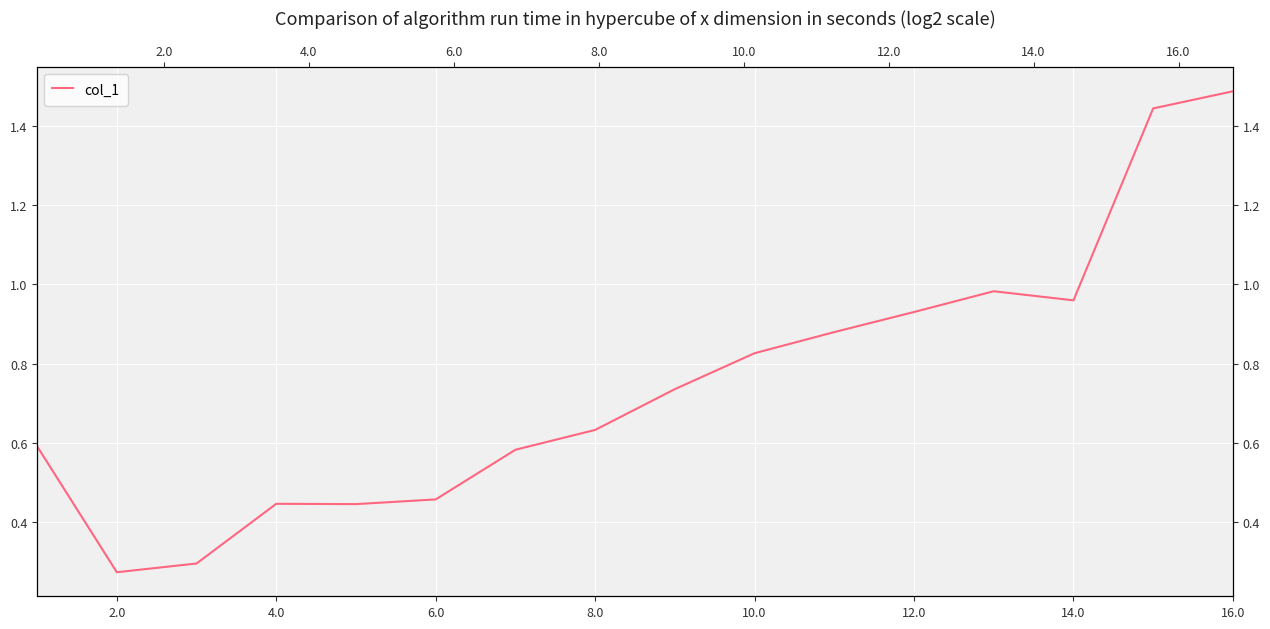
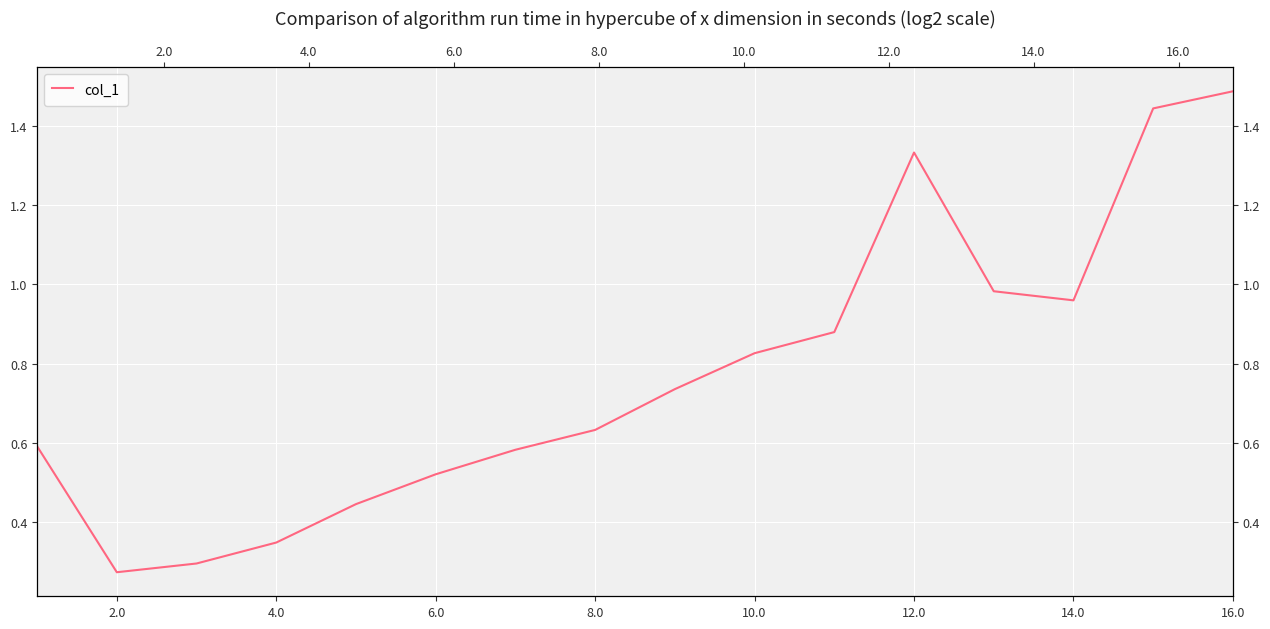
4.0: 0.45 -> 0.35
6.0: 0.46 -> 0.52
12.0: 0.93 -> 1.33
